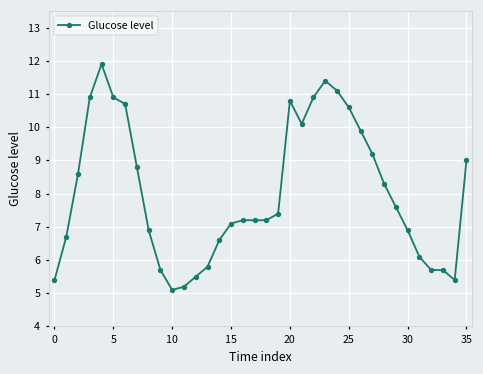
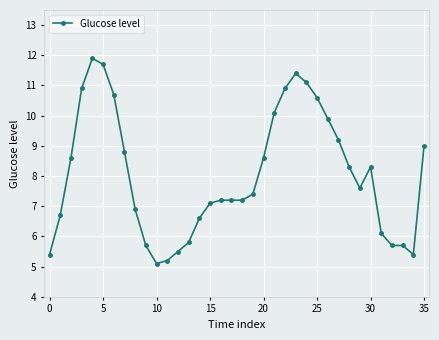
5: 10.9 -> 11.7
20: 10.8 -> 8.6
30: 6.9 -> 8.3
